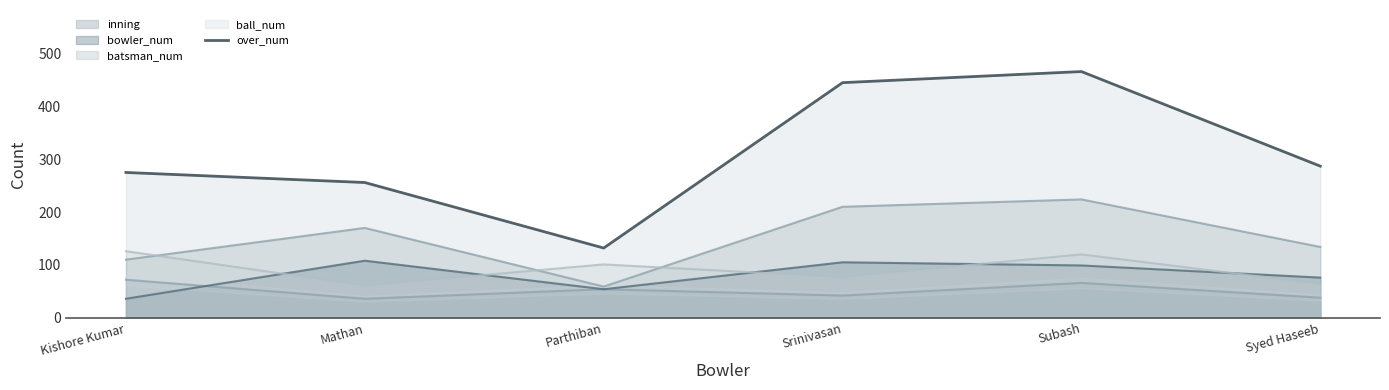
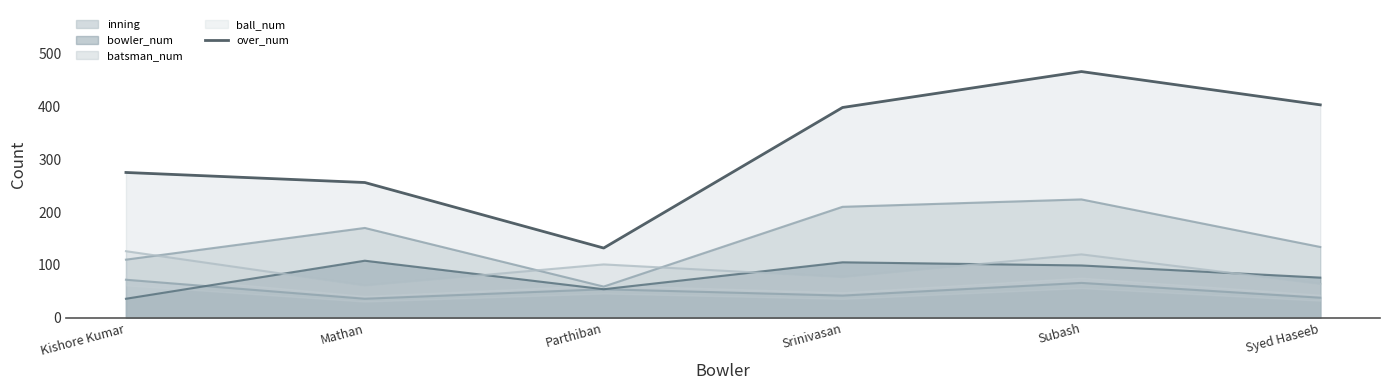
over_num, Srinivasan: 450 -> 400
over_num, Syed Haseeb: 290 -> 400
